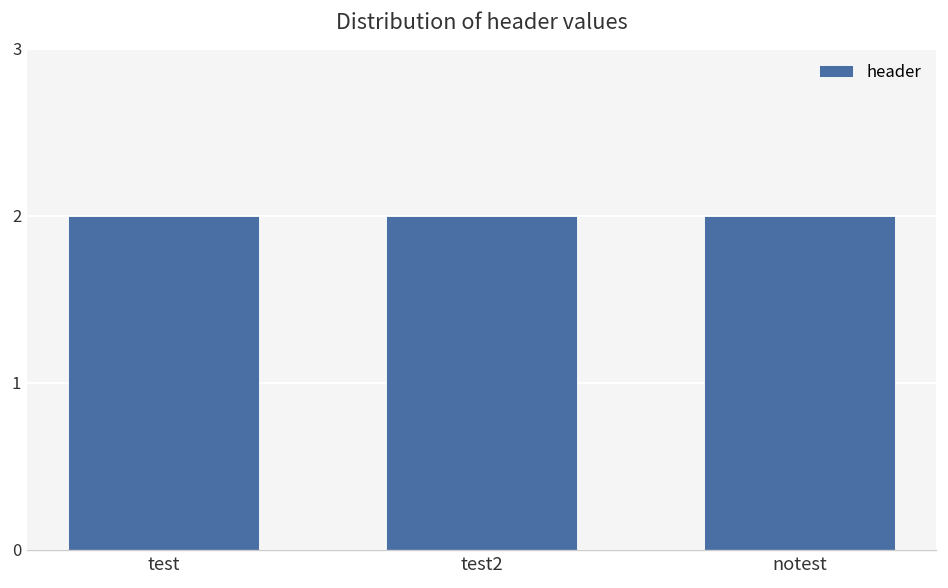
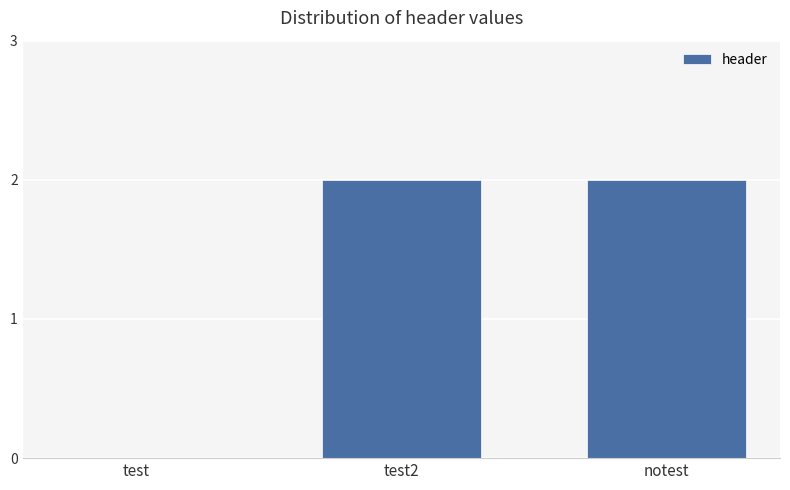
test: 2 -> 0
